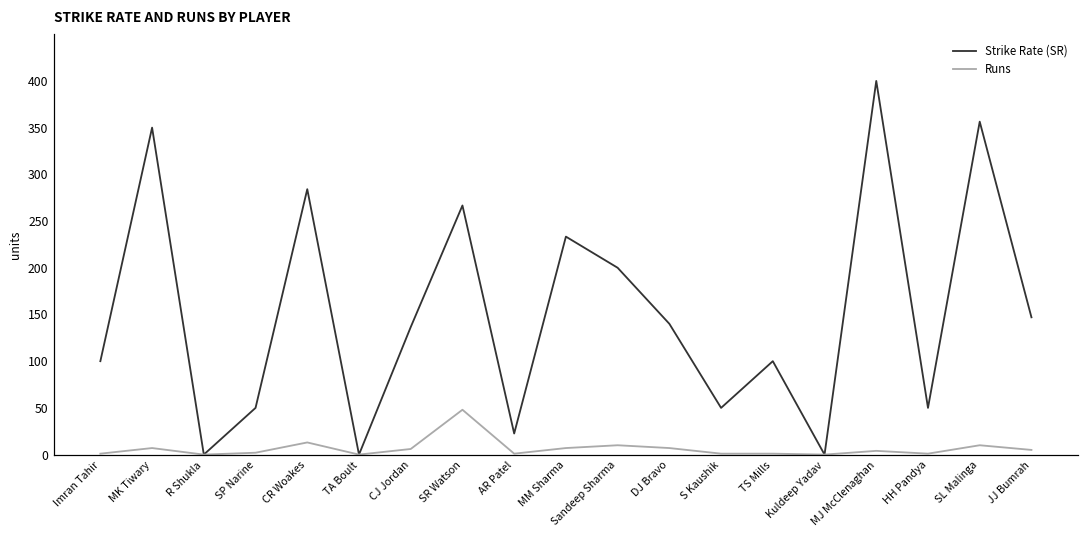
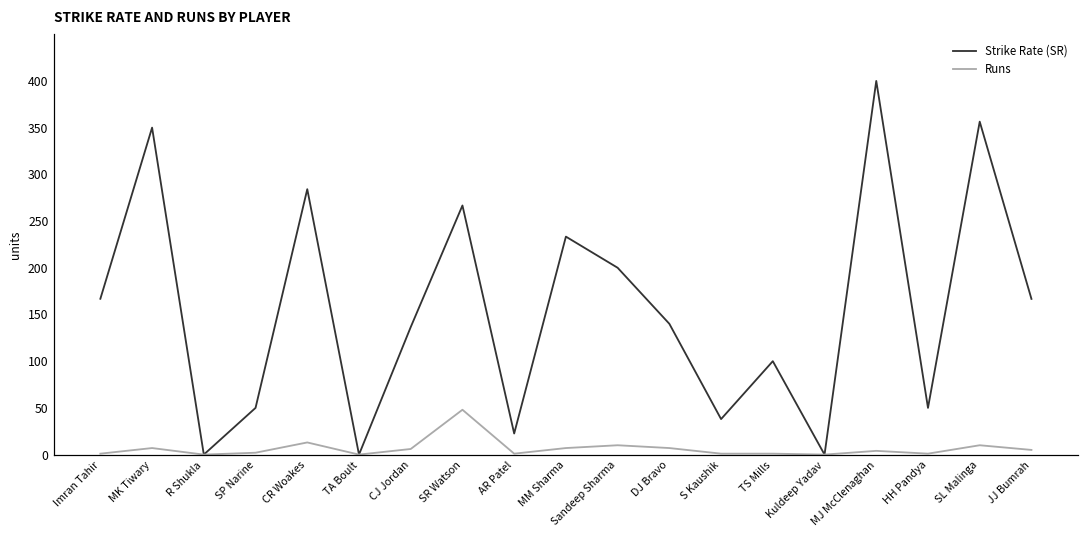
Strike Rate (SR), Imran Tahir: 100 -> 170
Strike Rate (SR), S Kaushik: 50 -> 40
Strike Rate (SR), JJ Bumrah: 150 -> 170
